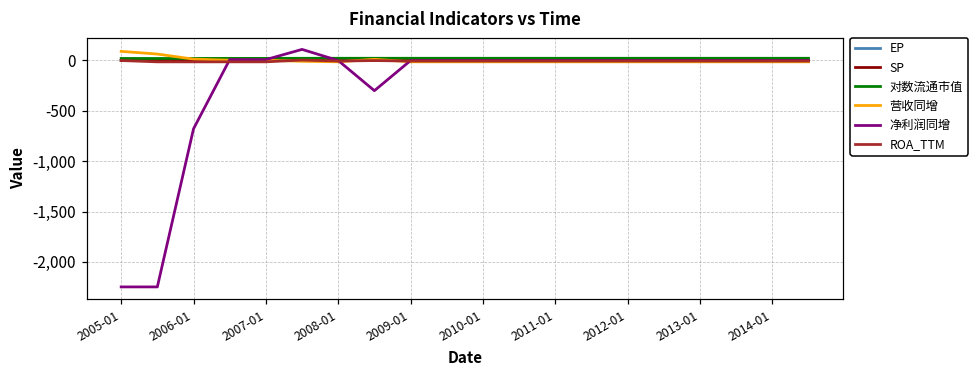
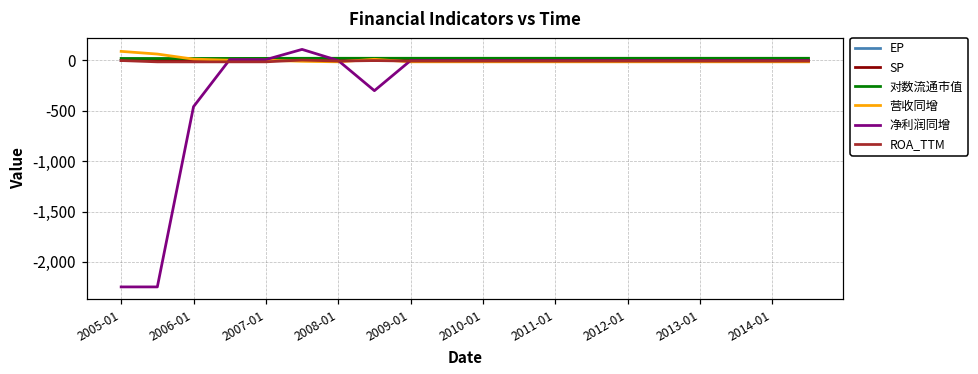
净利润同增, 2006-01: -700 -> -500
